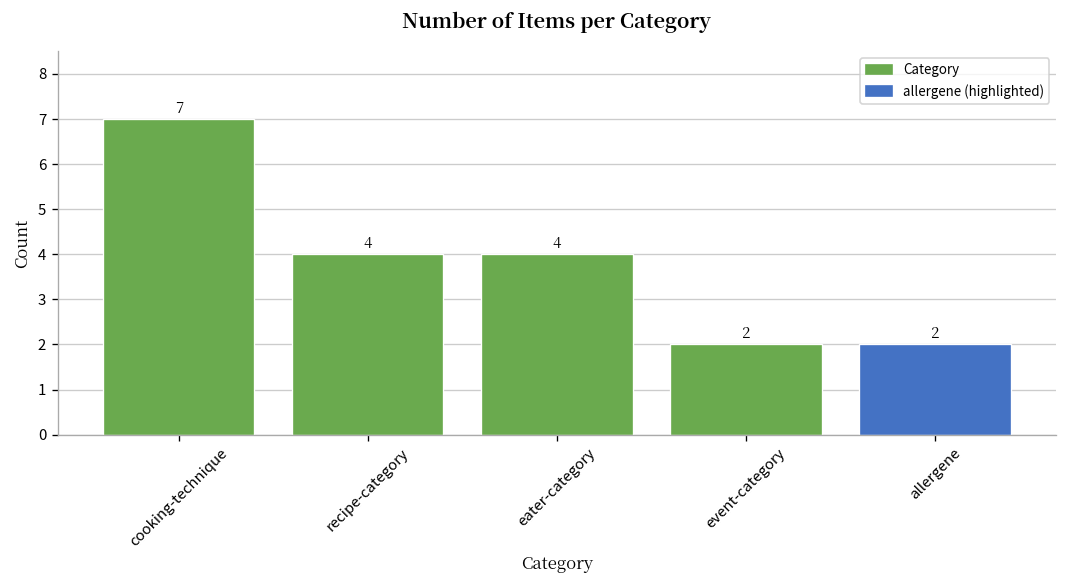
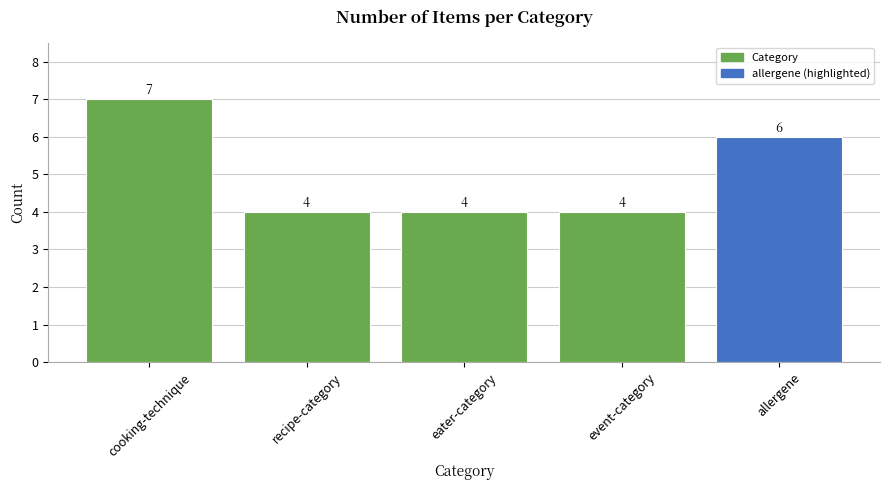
event-category: 2 -> 4
allergene: 2 -> 6
